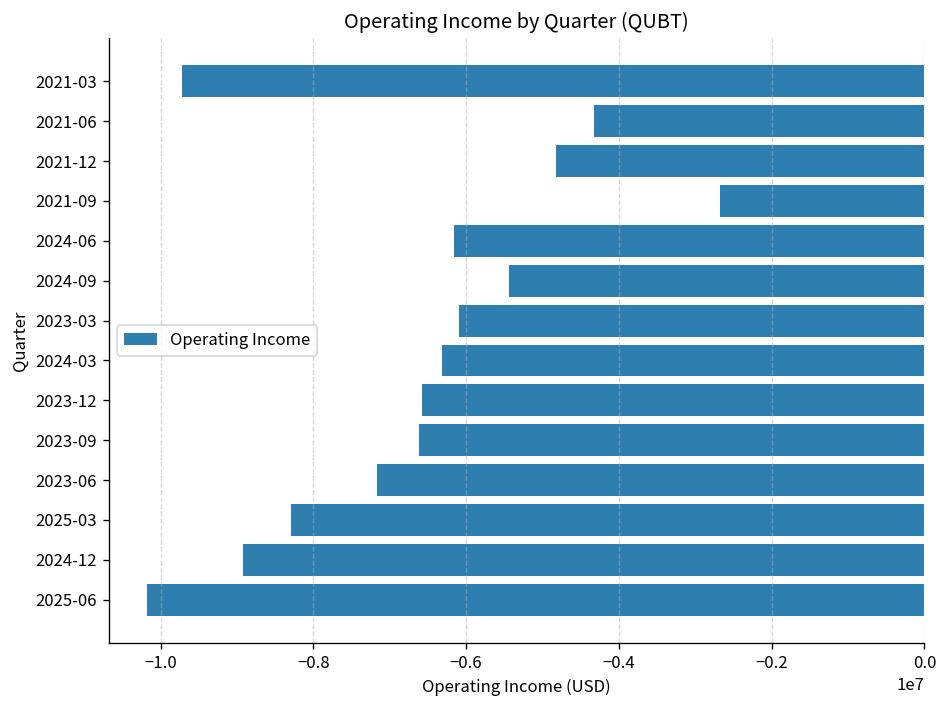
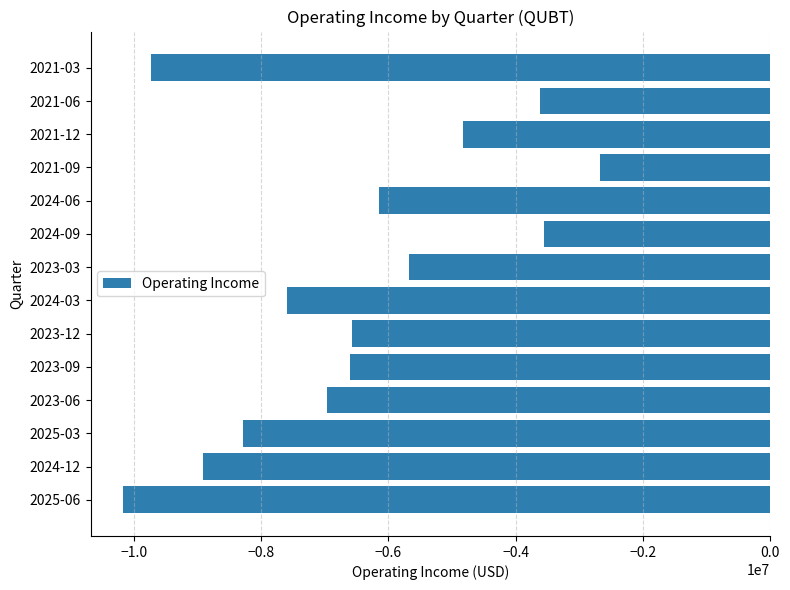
2021-06: -4300000 -> -3600000
2024-09: -5400000 -> -3600000
2023-03: -6100000 -> -5700000
2024-03: -6300000 -> -7600000
2023-06: -7200000 -> -7000000
